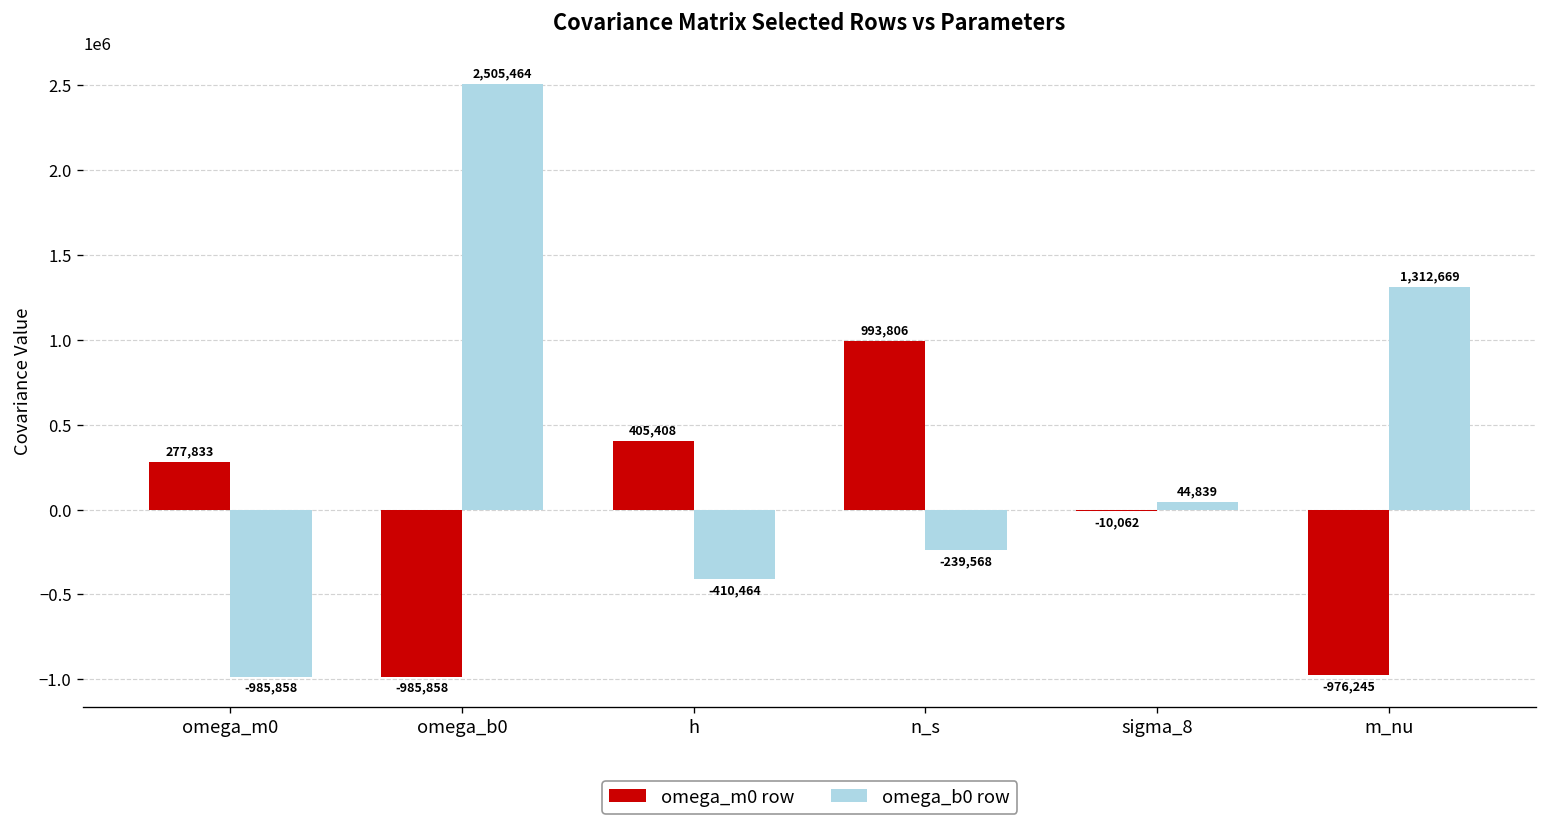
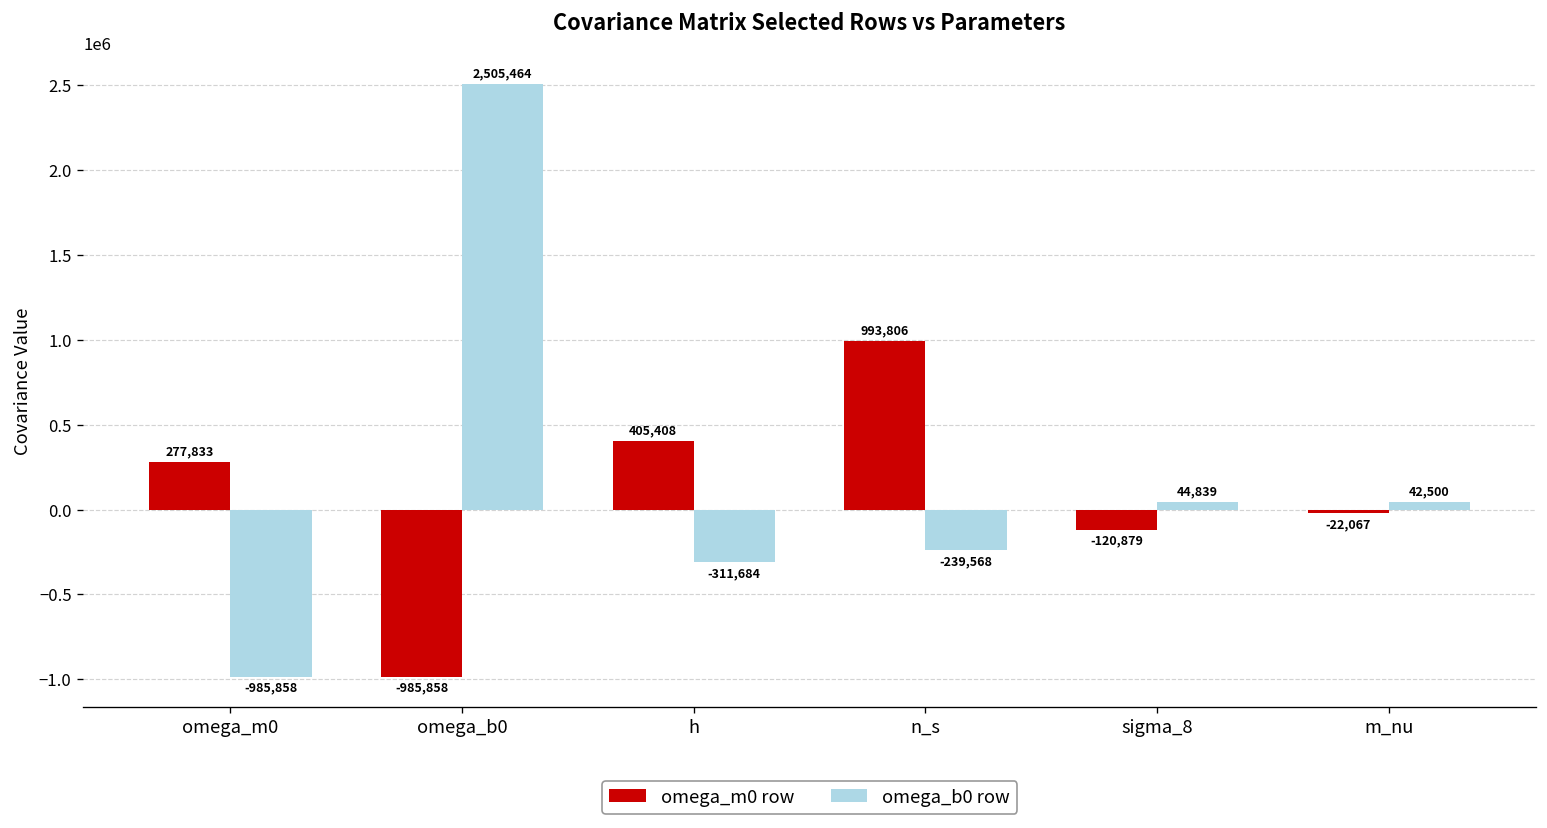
omega_b0 row, h: -410,464 -> -311,684
omega_m0 row, sigma_8: -10,062 -> -120,879
omega_m0 row, m_nu: -976,245 -> -22,067
omega_b0 row, m_nu: 1,312,669 -> 42,500
